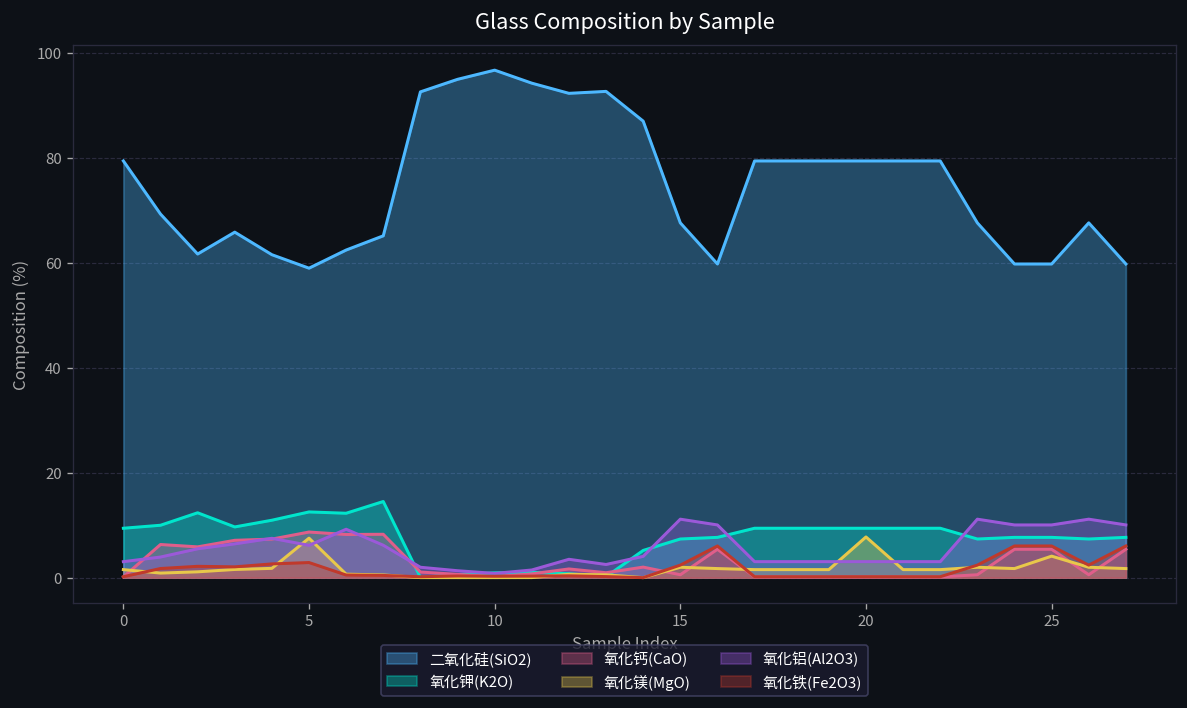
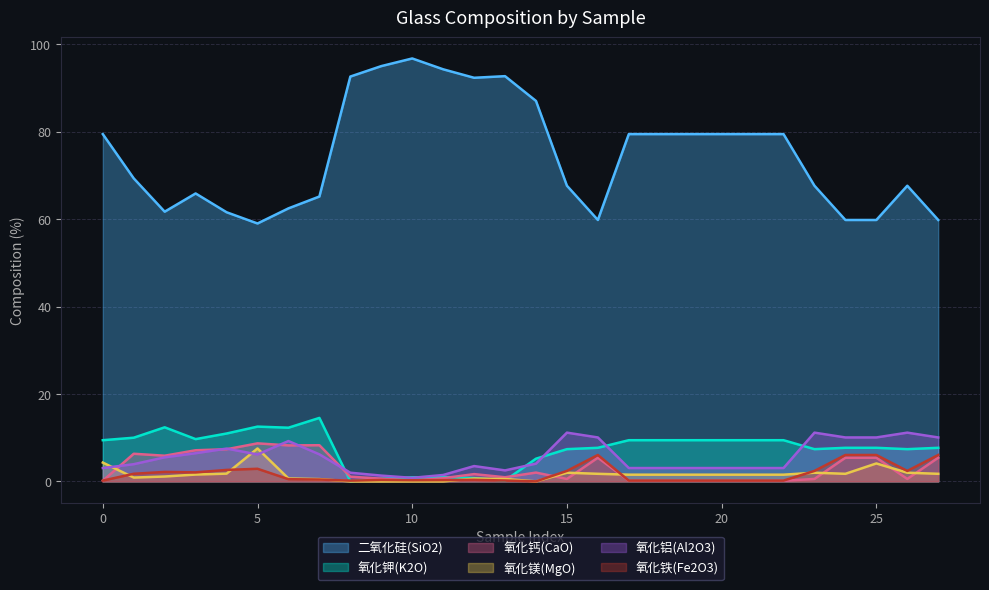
氧化镁(MgO), 0: 2 -> 4
氧化镁(MgO), 20: 8 -> 2
